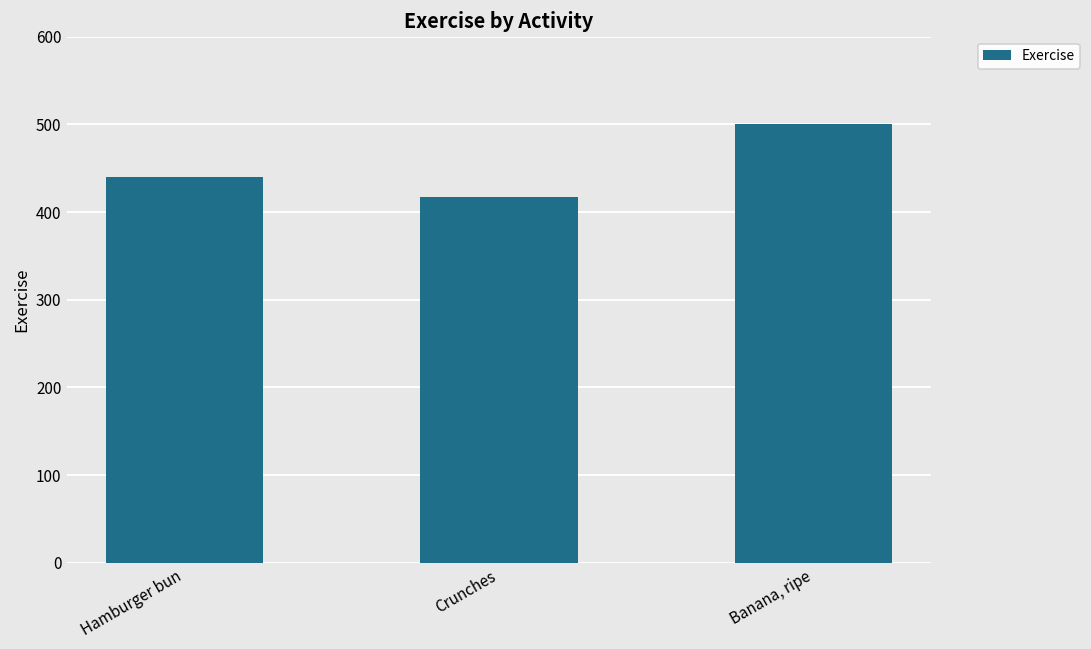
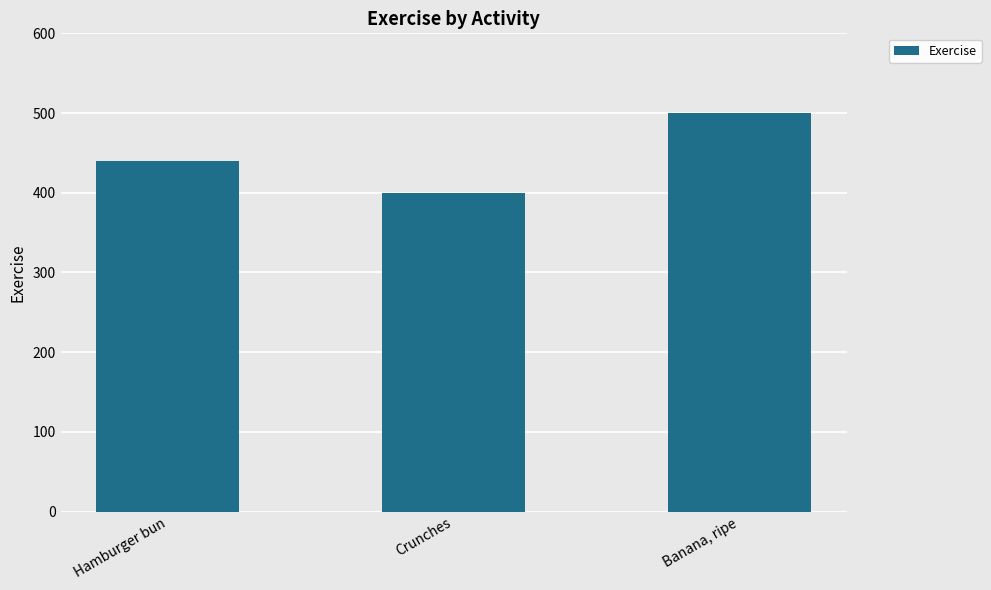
Crunches: 420 -> 400
